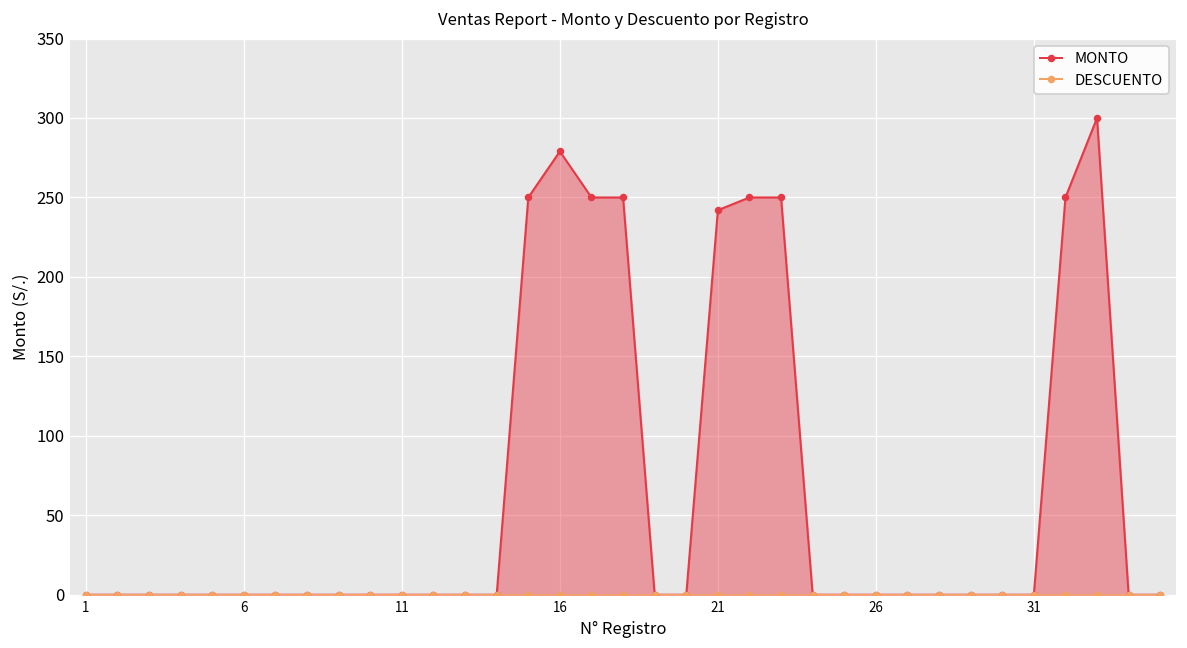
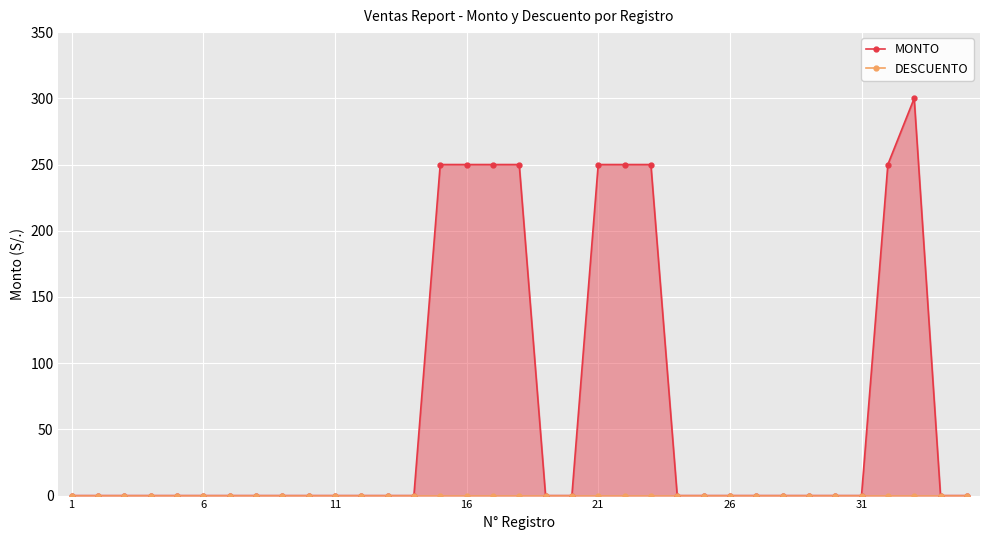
MONTO, 16: 279 -> 250
MONTO, 21: 242 -> 250
